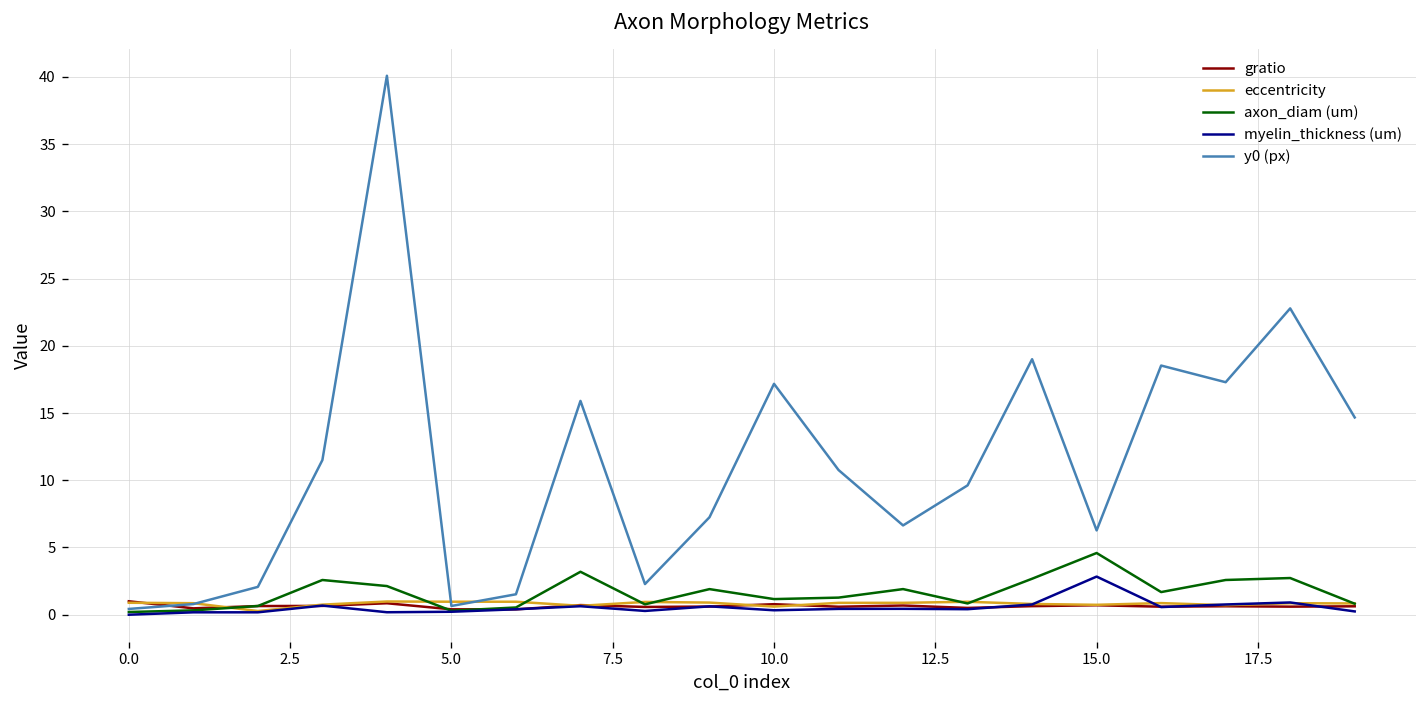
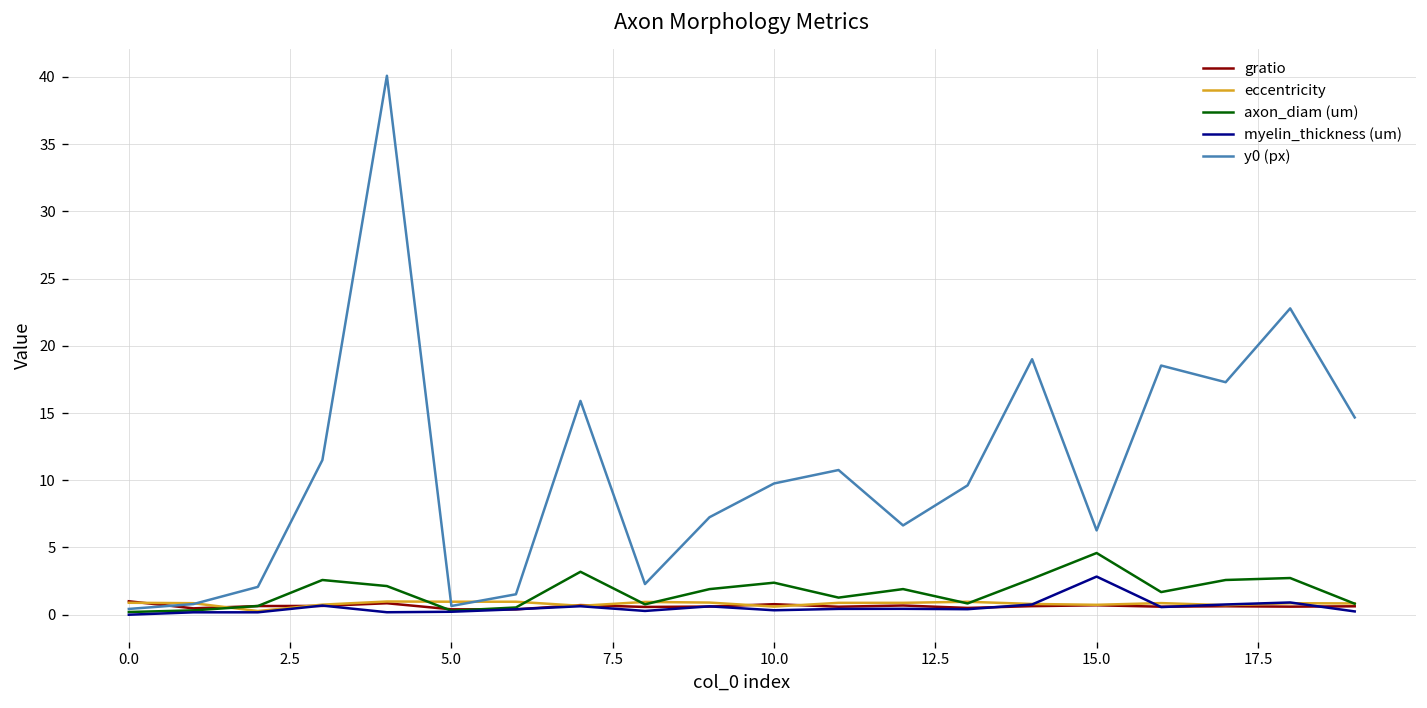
axon_diam (um), 10.0: 1.2 -> 2.4
y0 (px), 10.0: 17.2 -> 9.8
